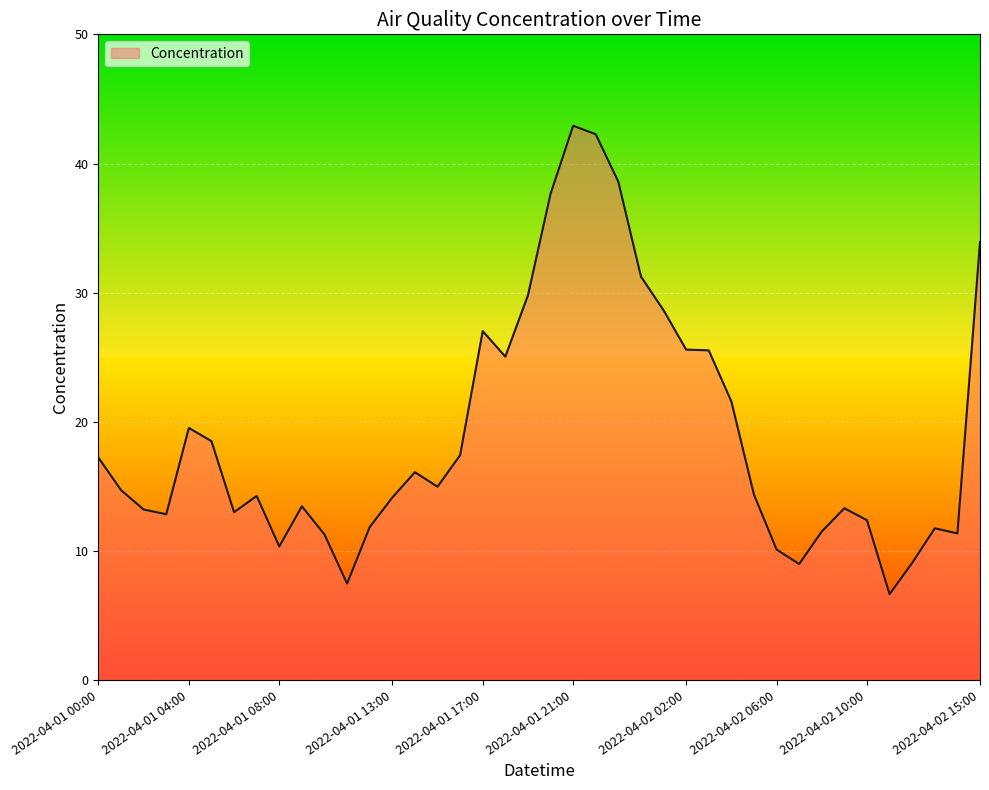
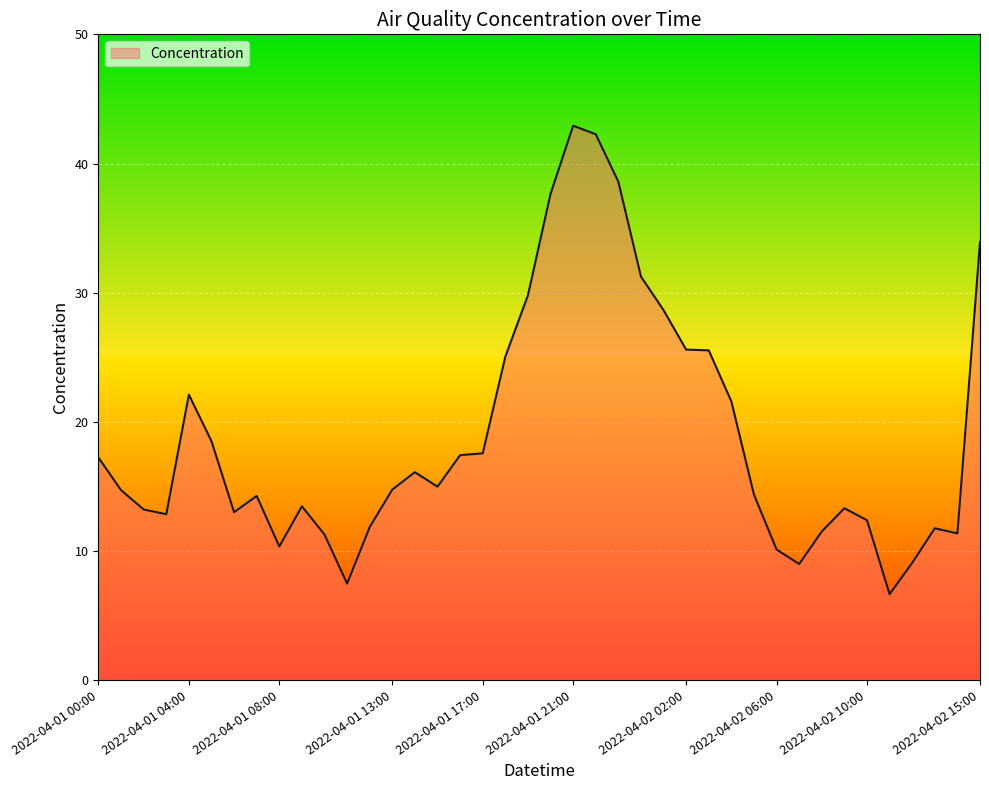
2022-04-01 04:00: 19.5 -> 22.1
2022-04-01 13:00: 14.1 -> 14.8
2022-04-01 17:00: 27.0 -> 17.6
